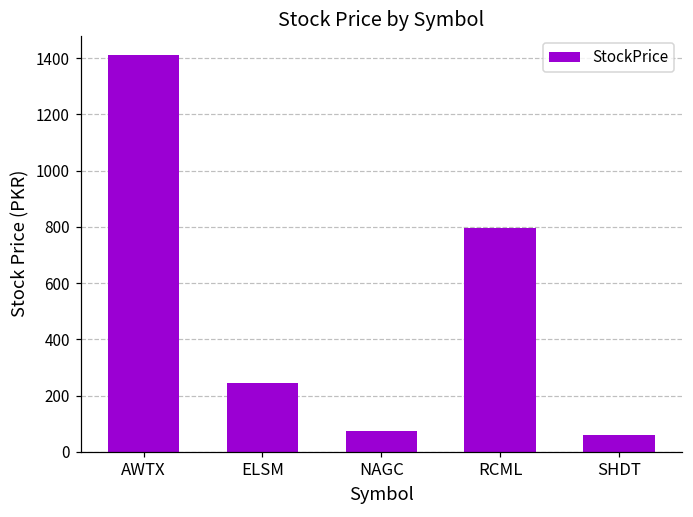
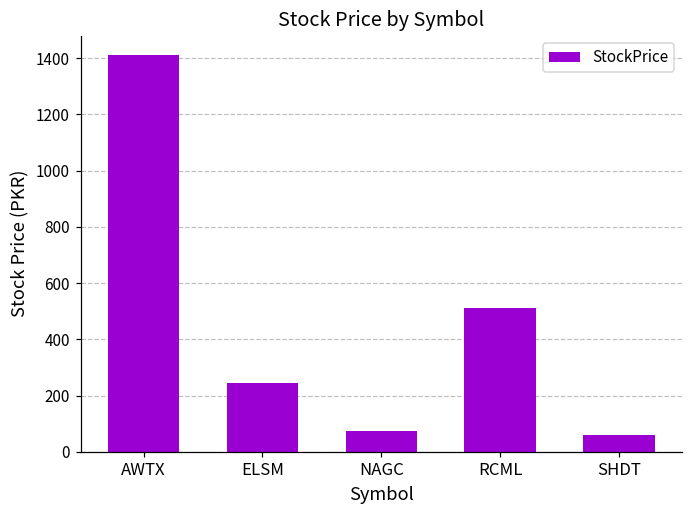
RCML: 800 -> 510
